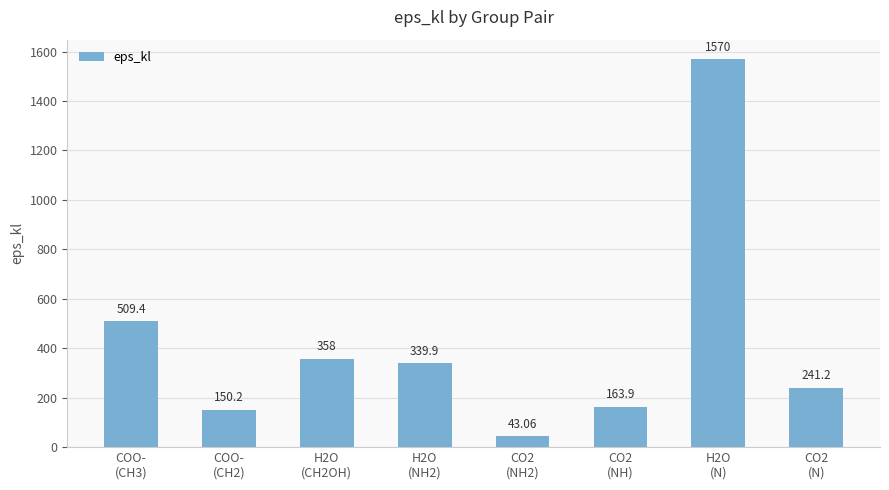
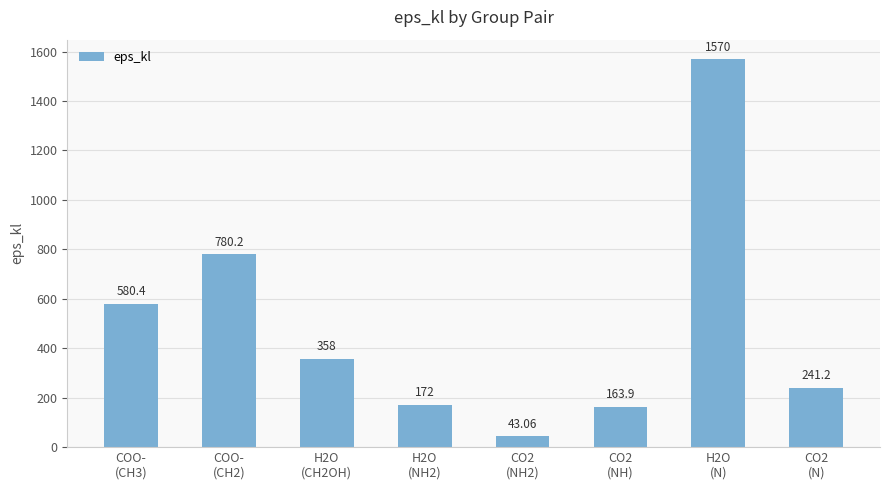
COO- (CH3): 509.4 -> 580.4
COO- (CH2): 150.2 -> 780.2
H2O (NH2): 339.9 -> 172
